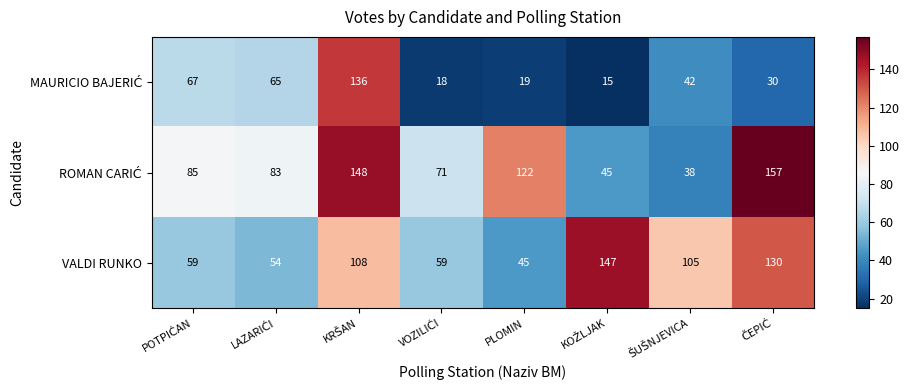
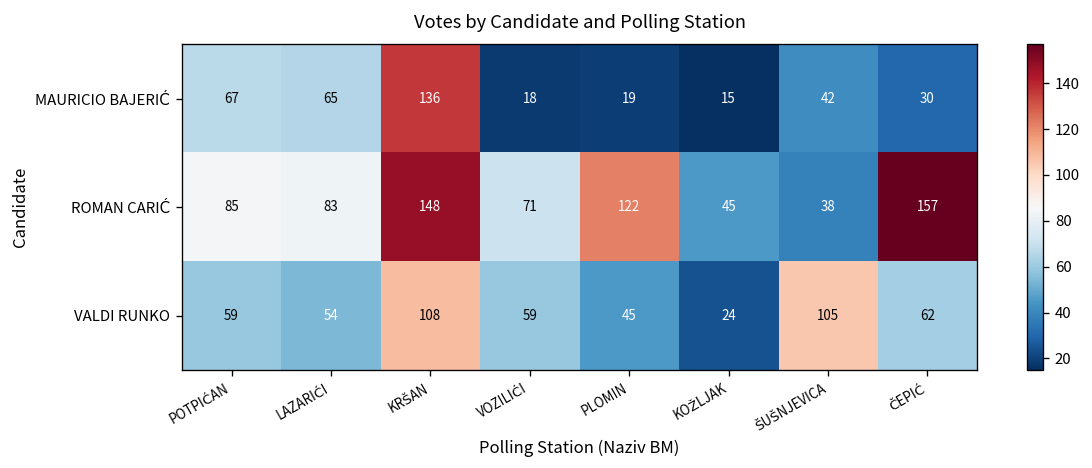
VALDI RUNKO, KOŽLJAK: 147 -> 24
VALDI RUNKO, ČEPIĆ: 130 -> 62
